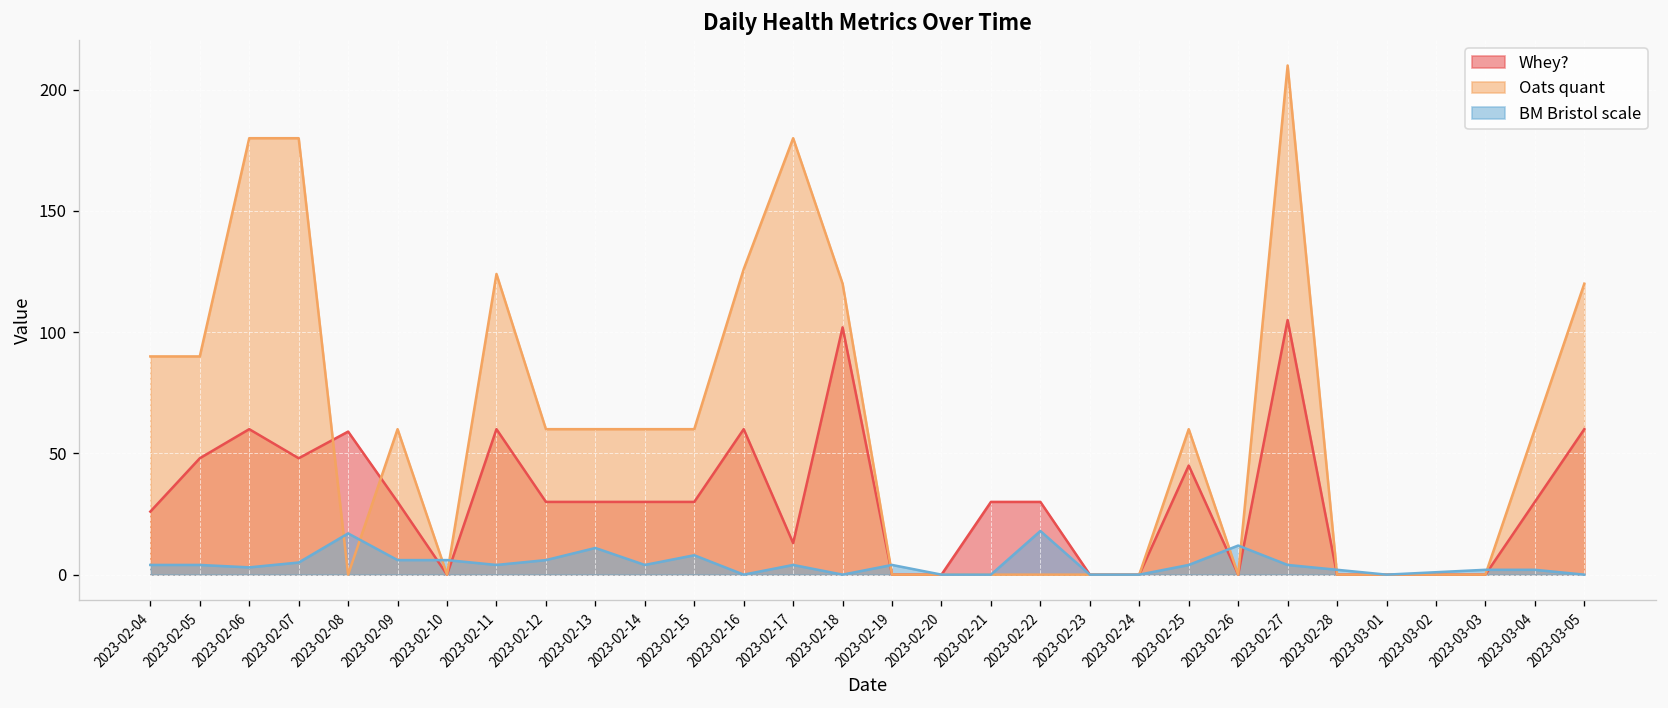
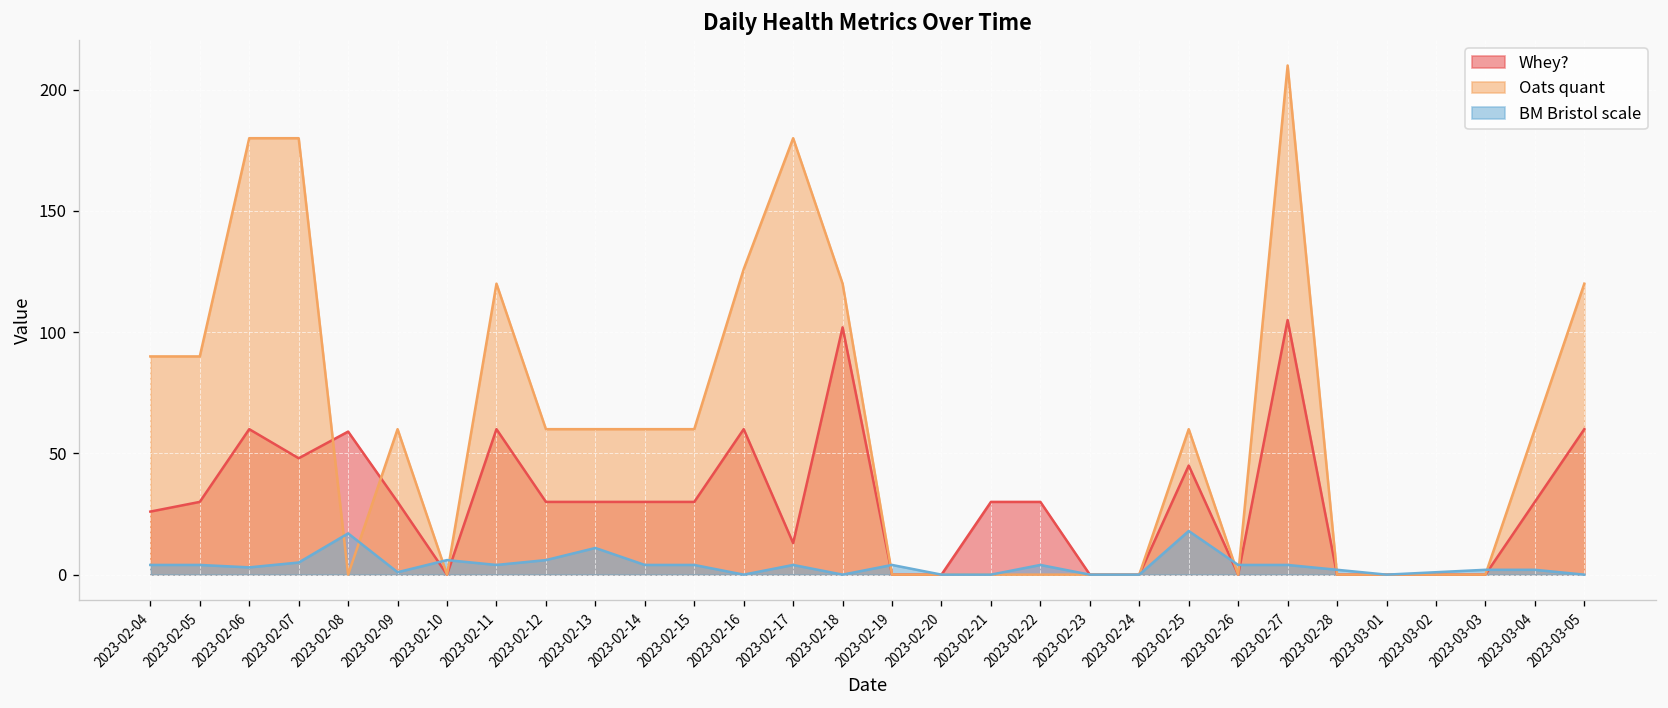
Whey?, 2023-02-05: 48 -> 30
BM Bristol scale, 2023-02-09: 6 -> 1
Oats quant, 2023-02-11: 124 -> 120
BM Bristol scale, 2023-02-15: 8 -> 4
BM Bristol scale, 2023-02-22: 18 -> 4
BM Bristol scale, 2023-02-25: 4 -> 18
BM Bristol scale, 2023-02-26: 12 -> 4
